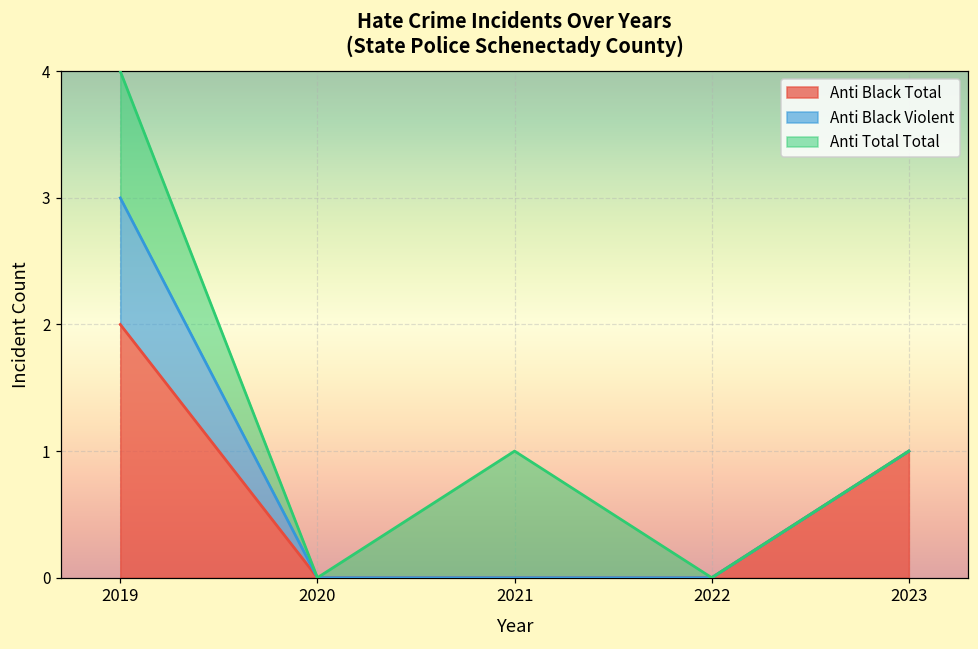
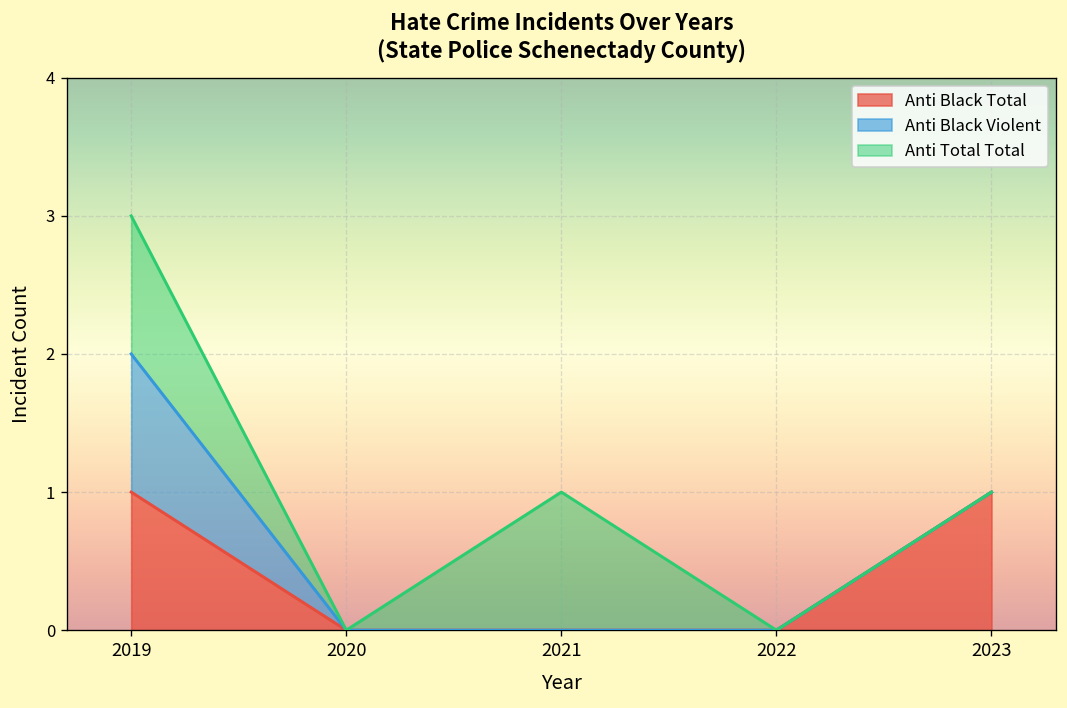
Anti Black Total, 2019: 2 -> 1
